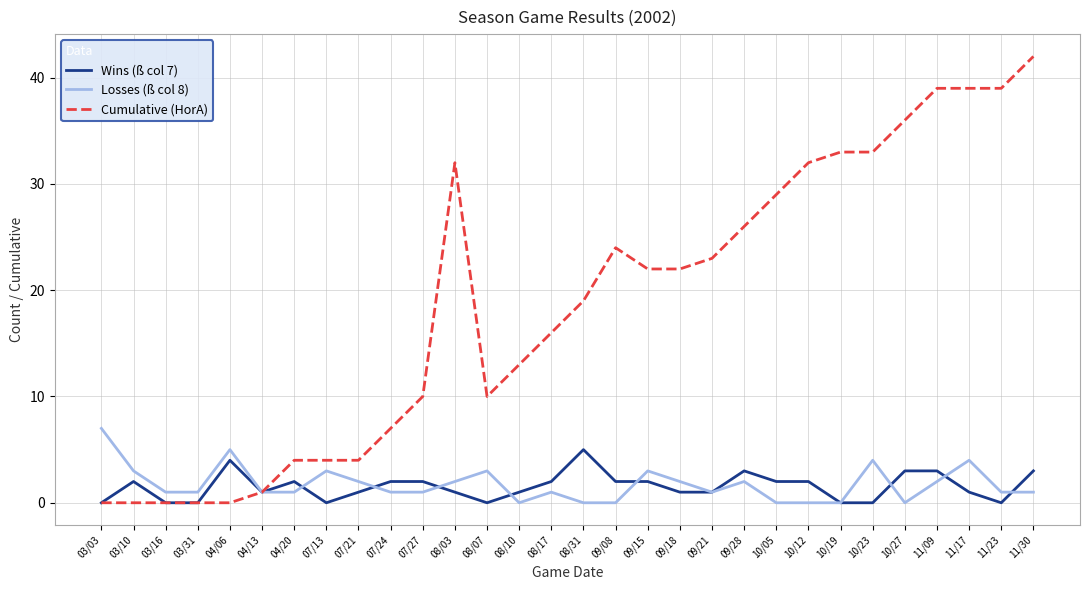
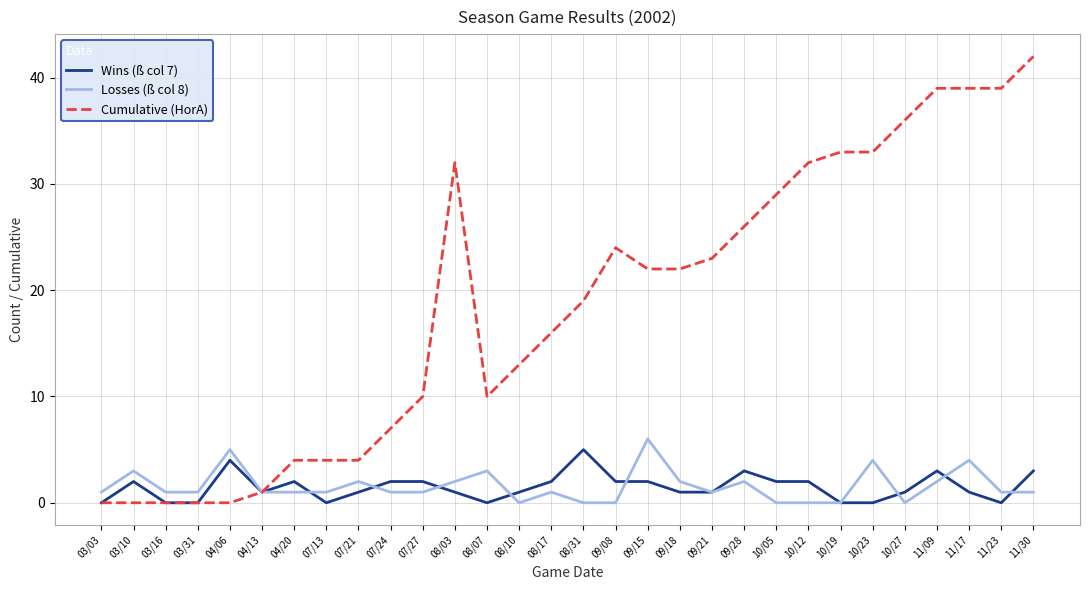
Losses (ß col 8), 03/03: 7 -> 1
Losses (ß col 8), 07/13: 3 -> 1
Losses (ß col 8), 09/15: 3 -> 6
Wins (ß col 7), 10/27: 3 -> 1
